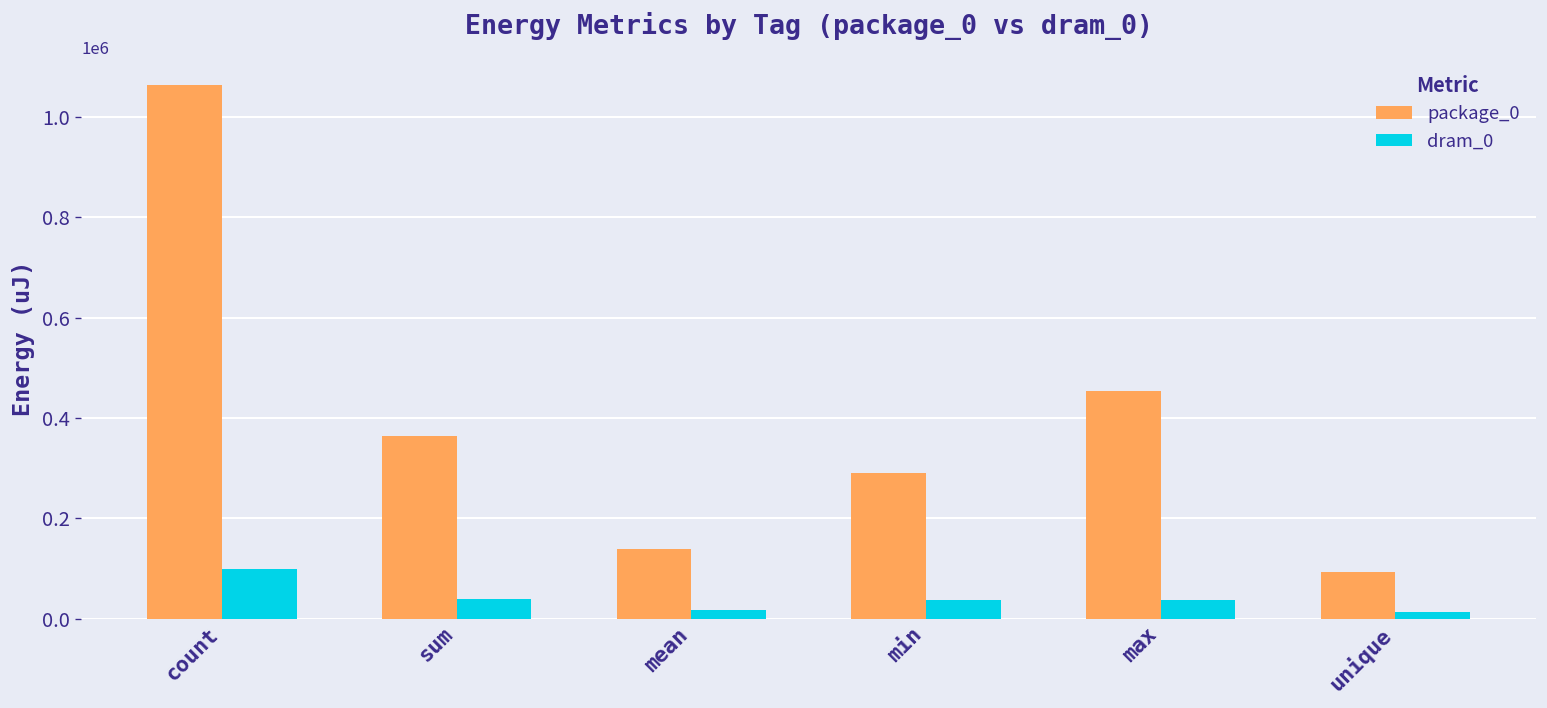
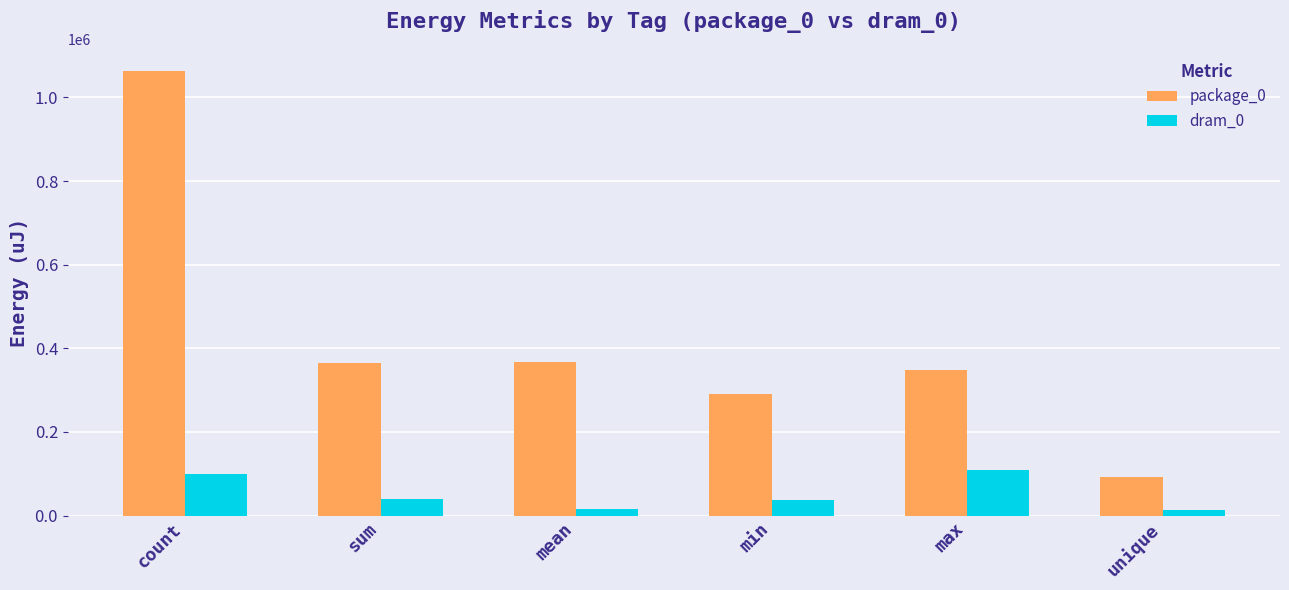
package_0, mean: 140000 -> 370000
package_0, max: 450000 -> 350000
dram_0, max: 40000 -> 110000
